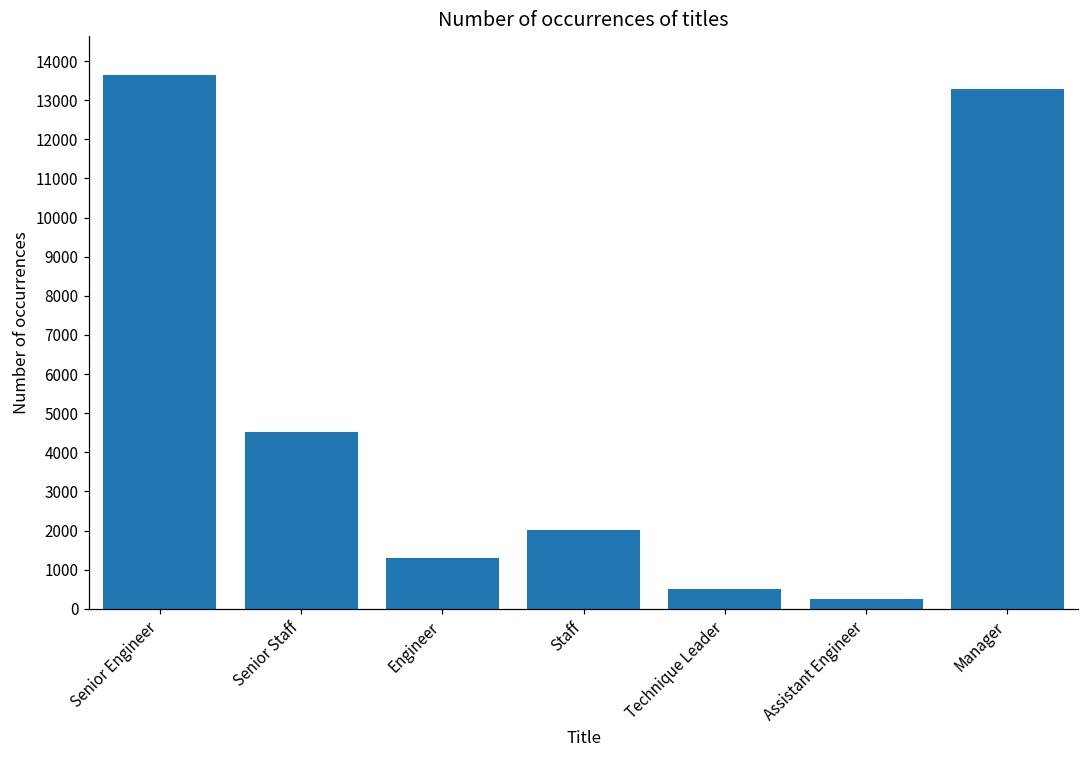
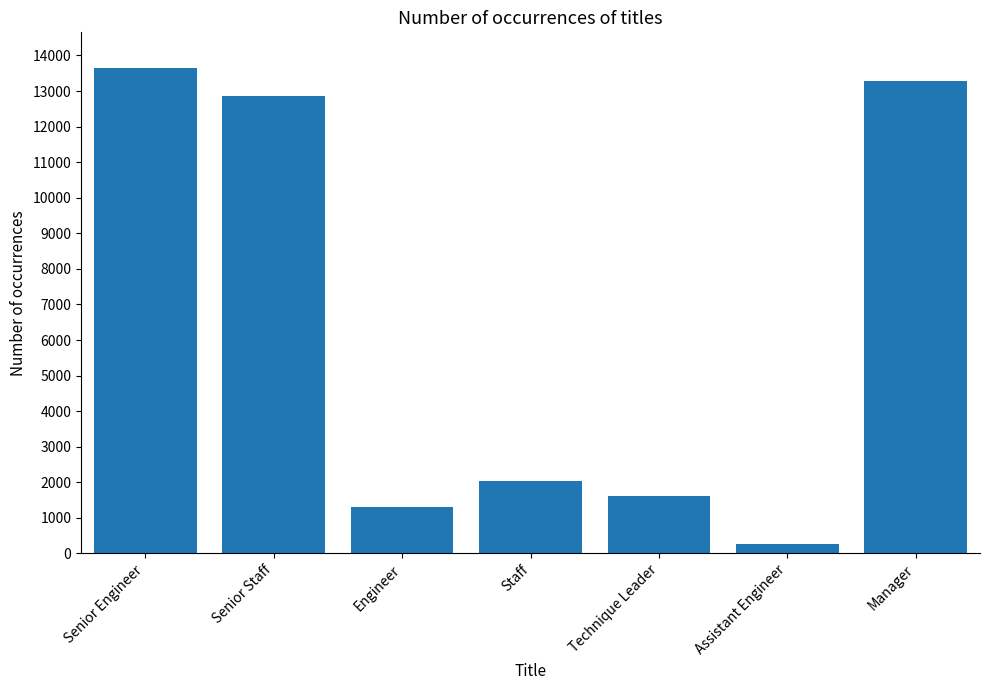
Senior Staff: 4500 -> 12900
Technique Leader: 500 -> 1600
